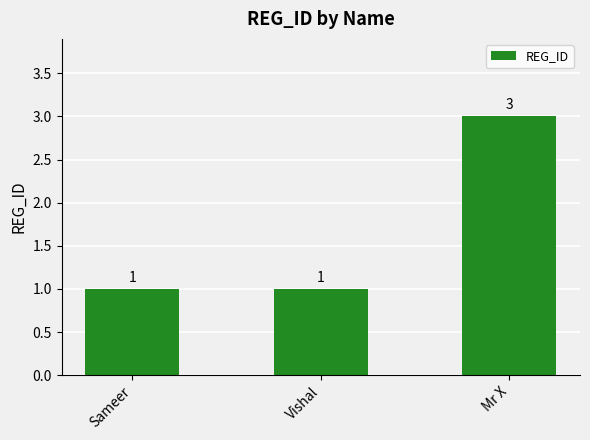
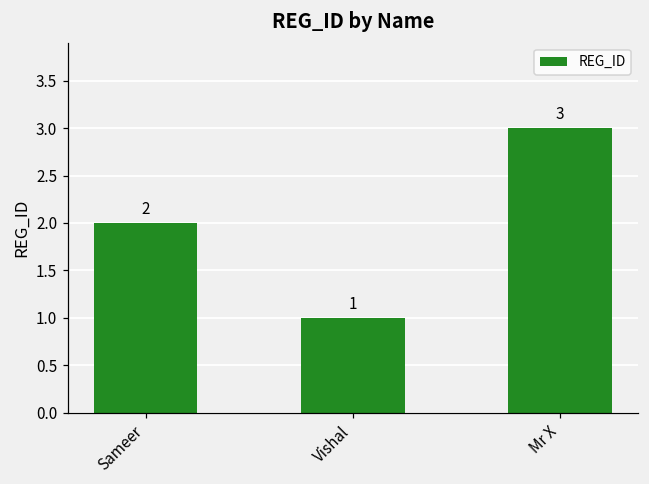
Sameer: 1 -> 2
